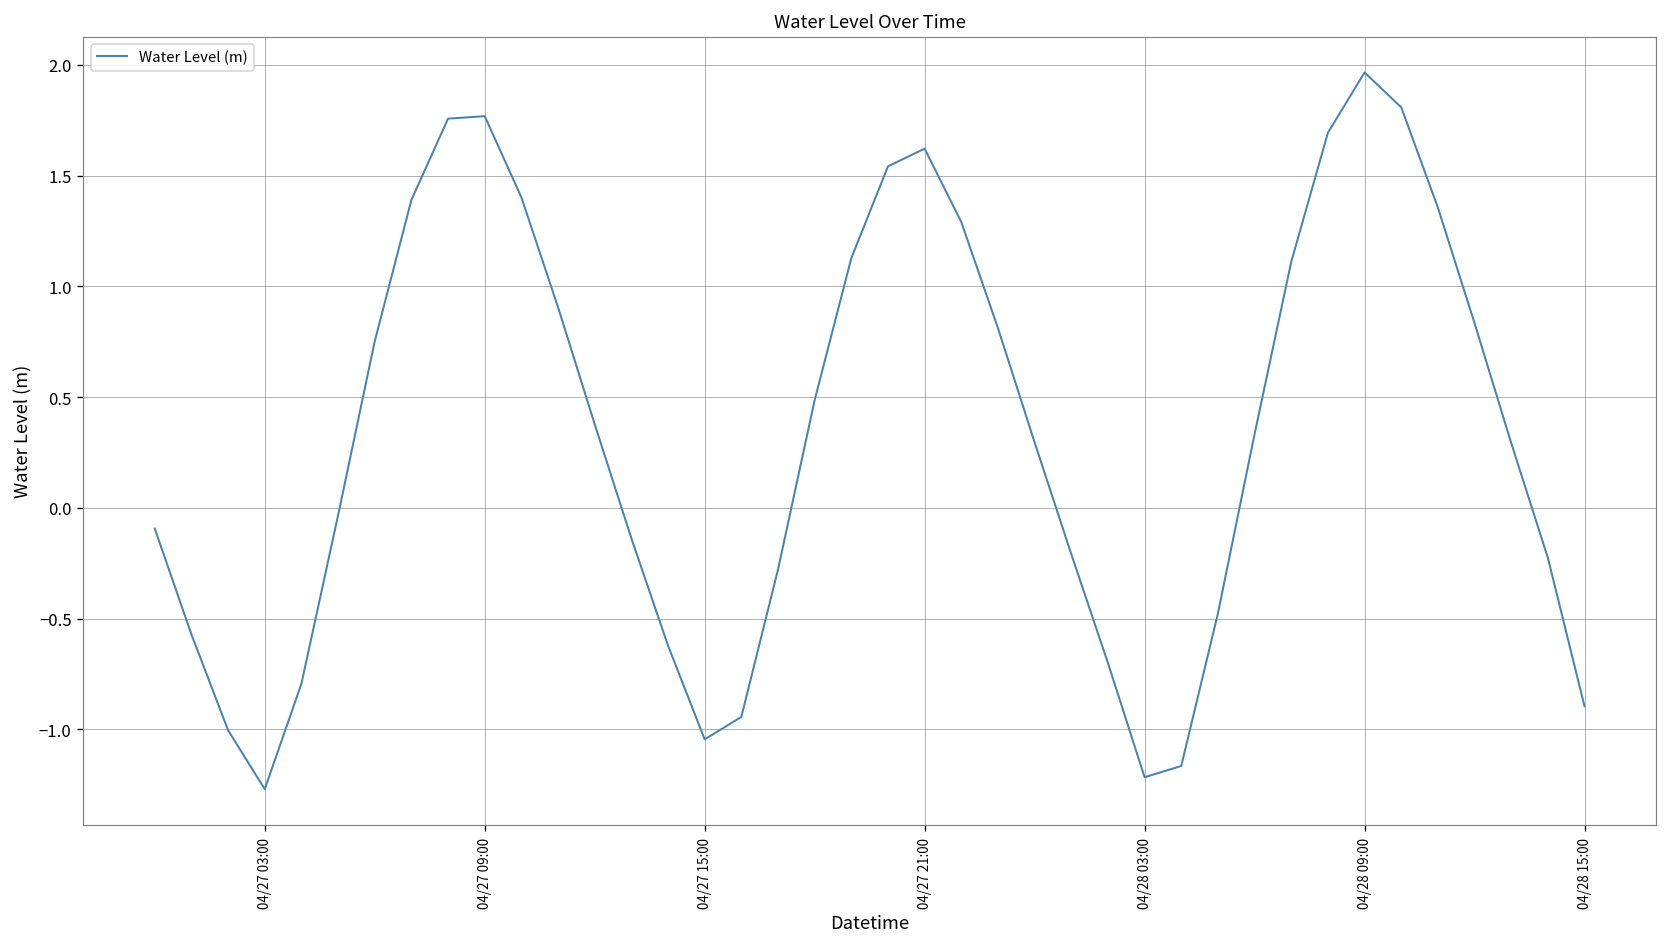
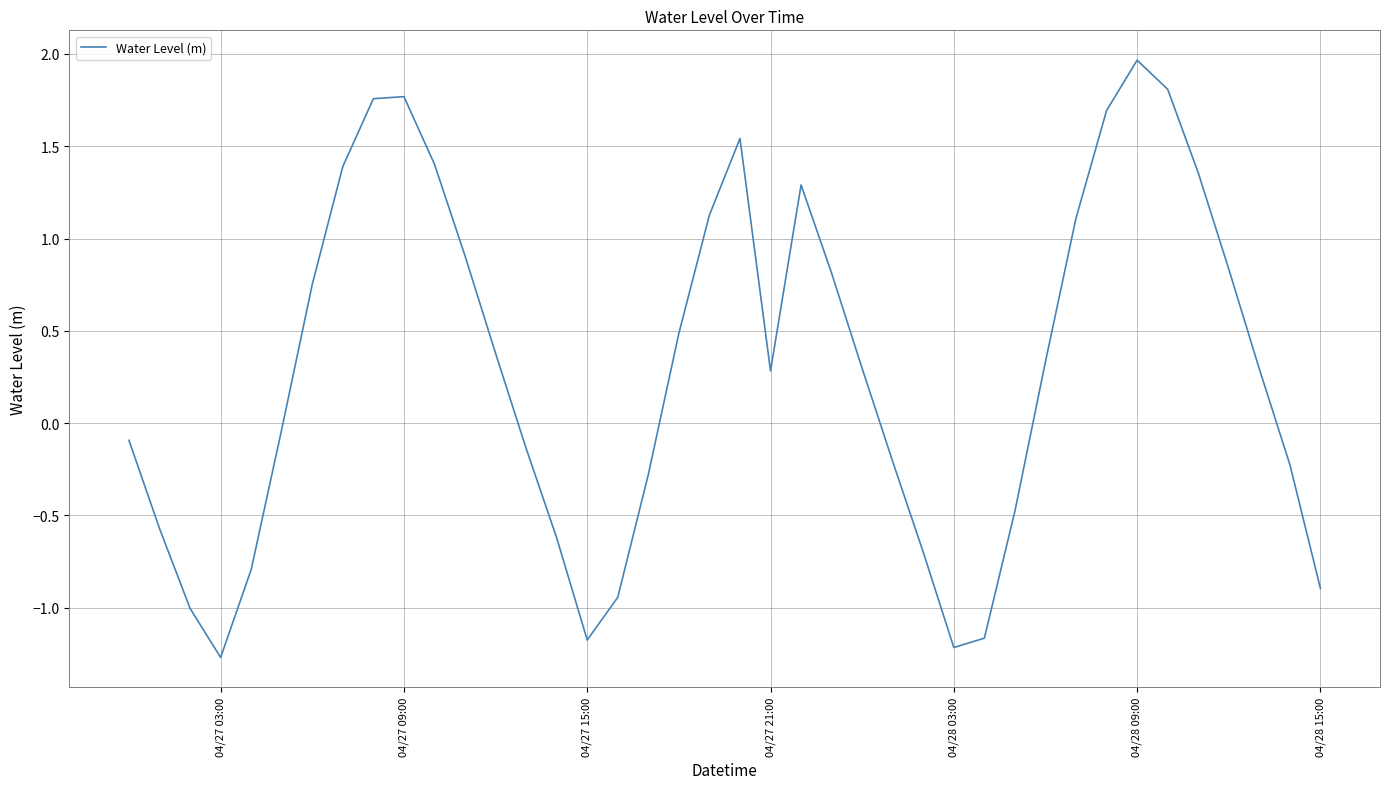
04/27 15:00: -1.05 -> -1.18
04/27 21:00: 1.62 -> 0.28
